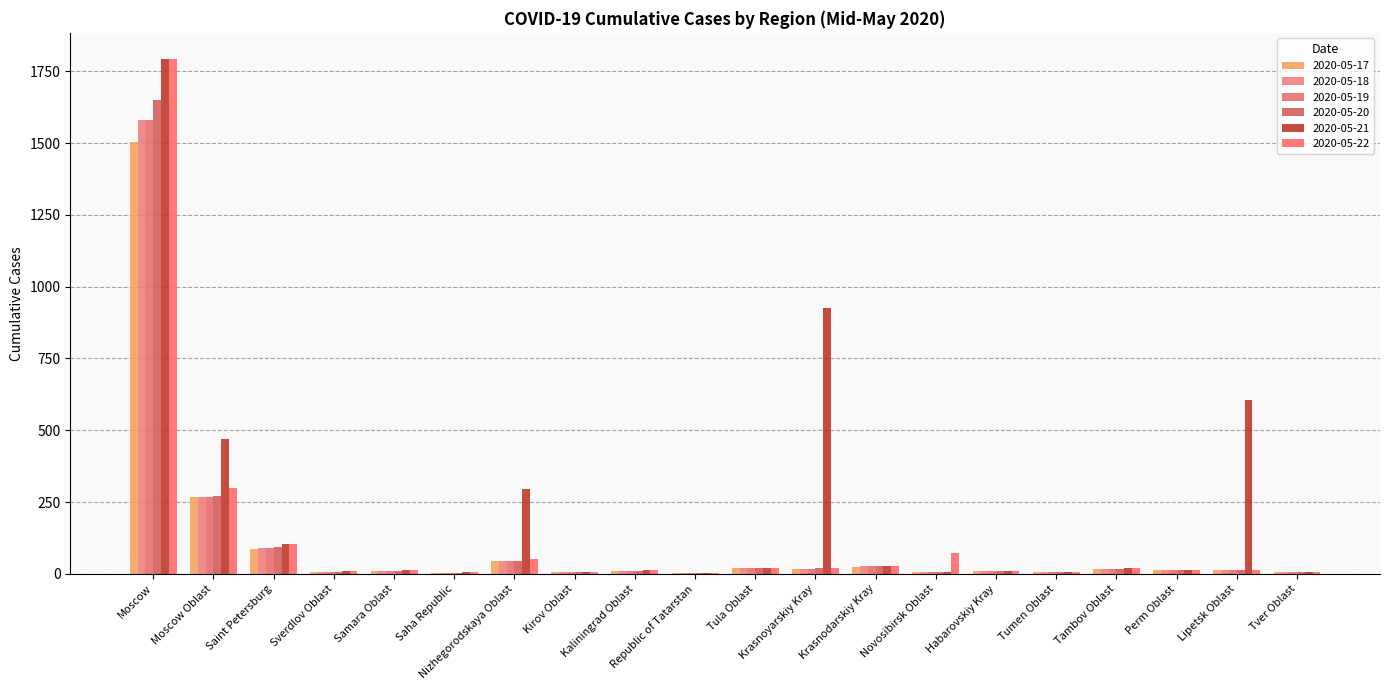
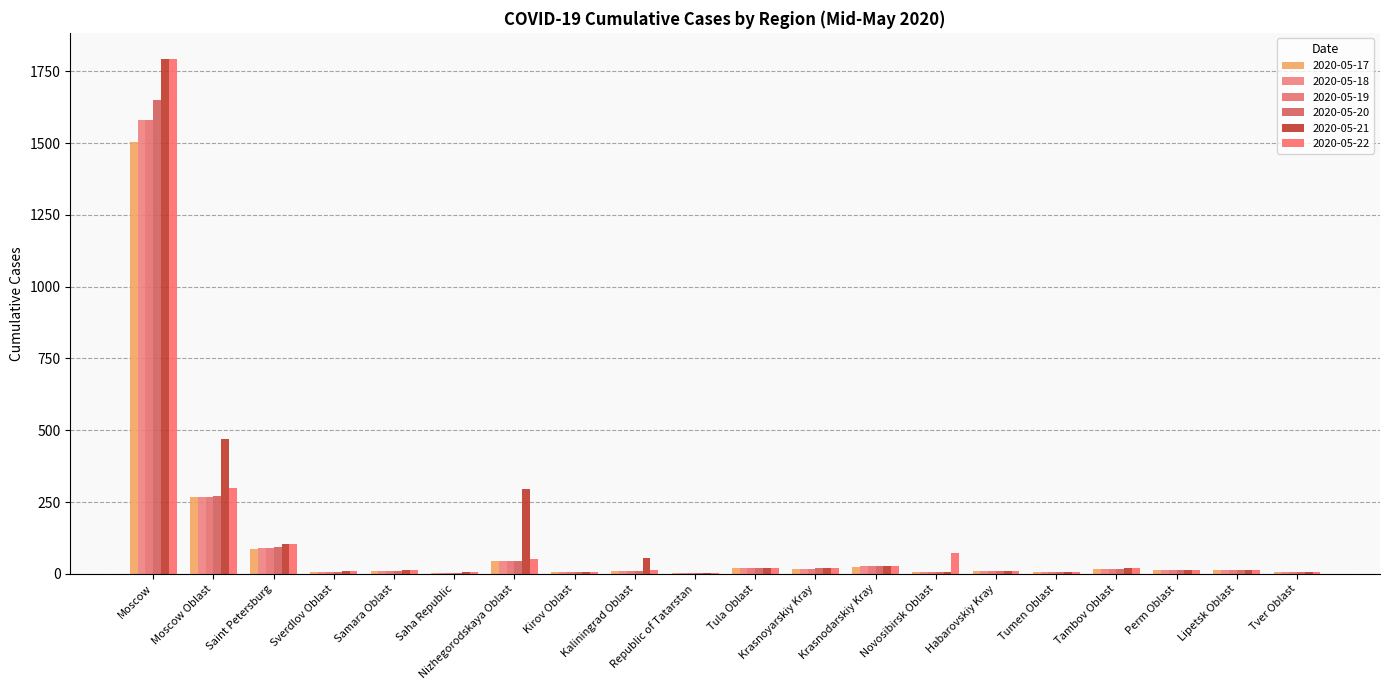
2020-05-21, Kaliningrad Oblast: 10 -> 60
2020-05-21, Krasnoyarskiy Kray: 930 -> 20
2020-05-21, Lipetsk Oblast: 610 -> 10
